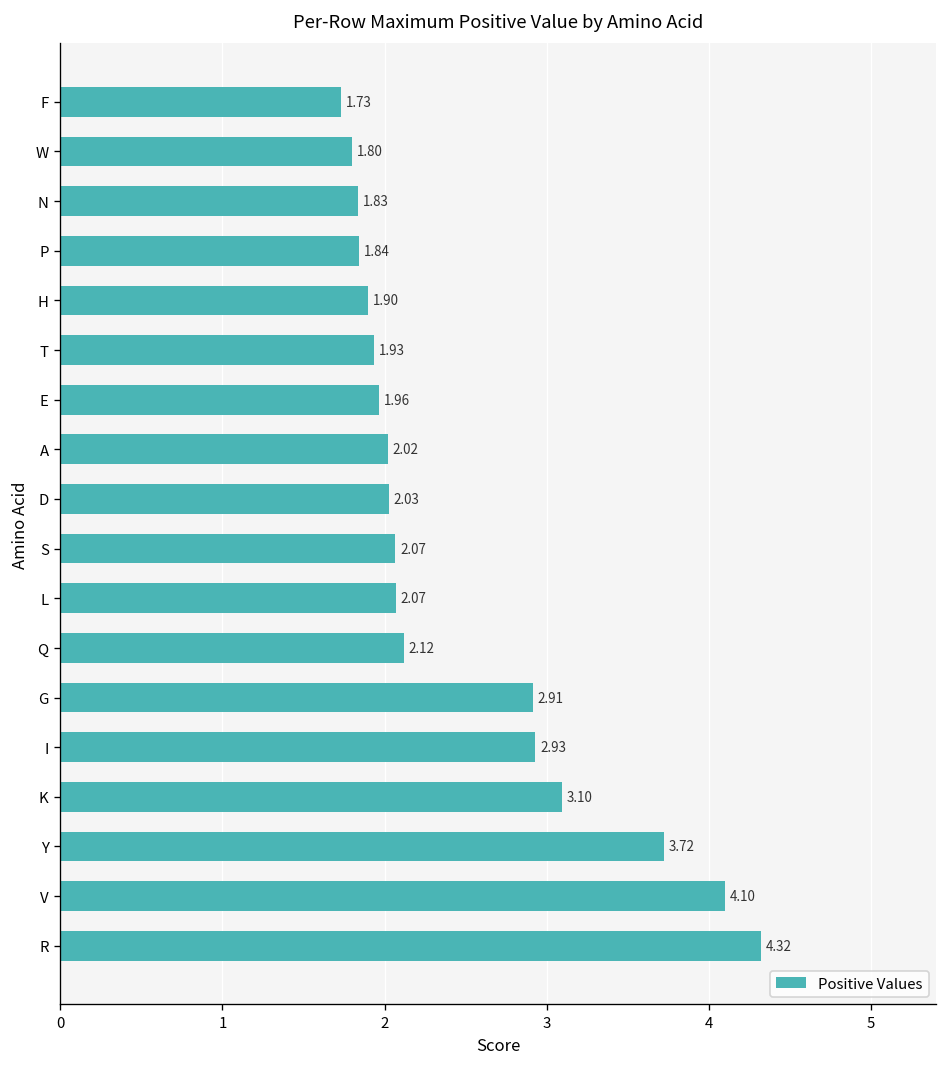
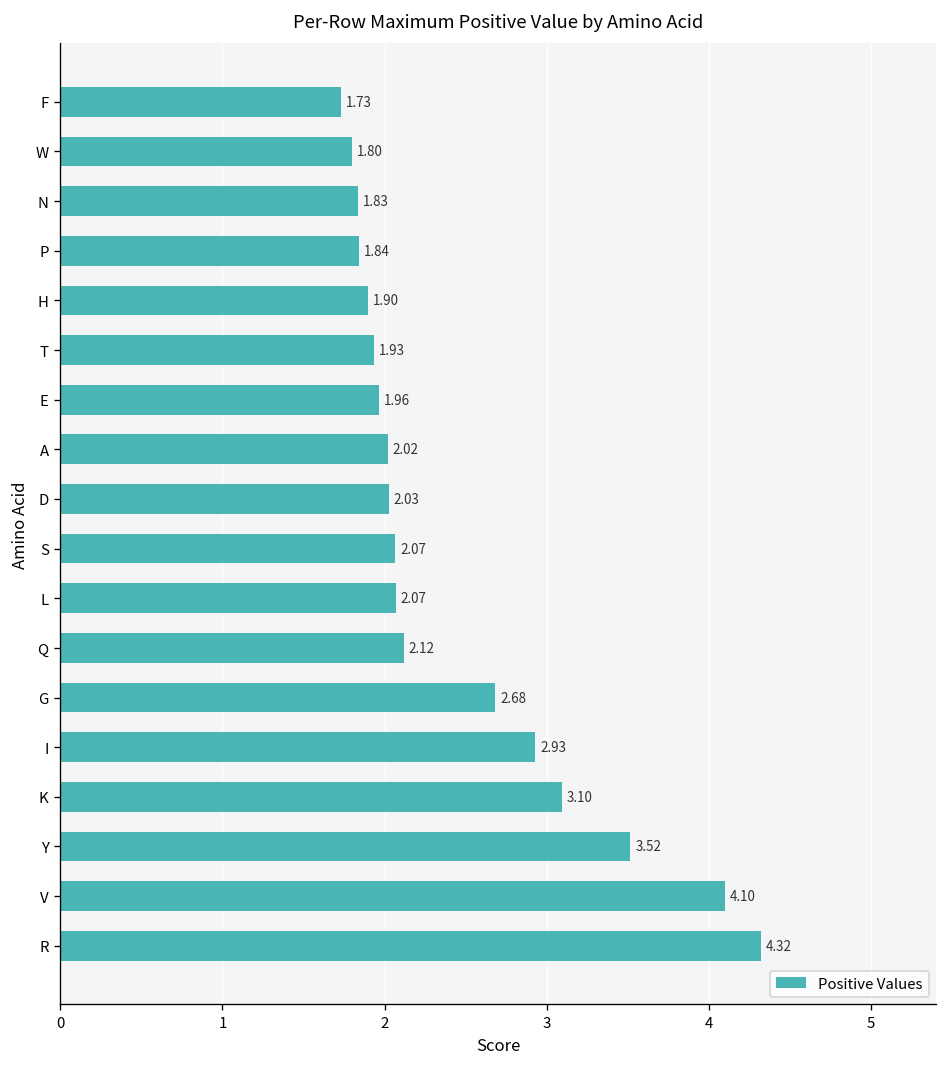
G: 2.91 -> 2.68
Y: 3.72 -> 3.52
